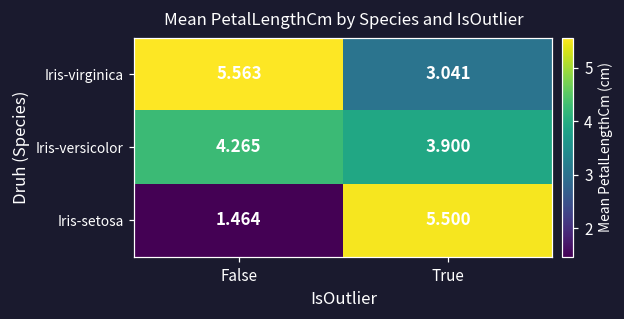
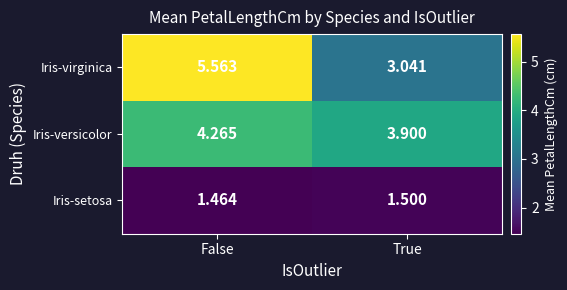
Iris-setosa, True: 5.500 -> 1.500
